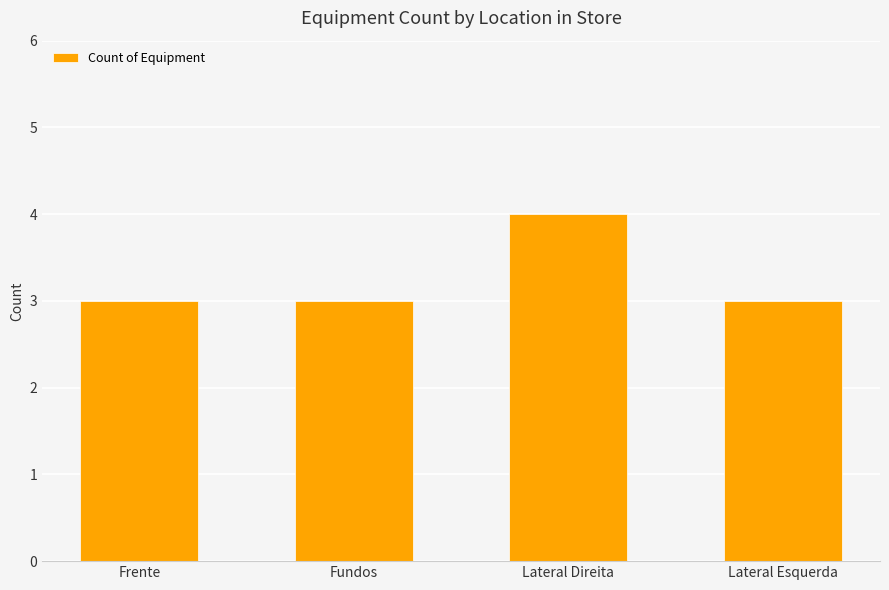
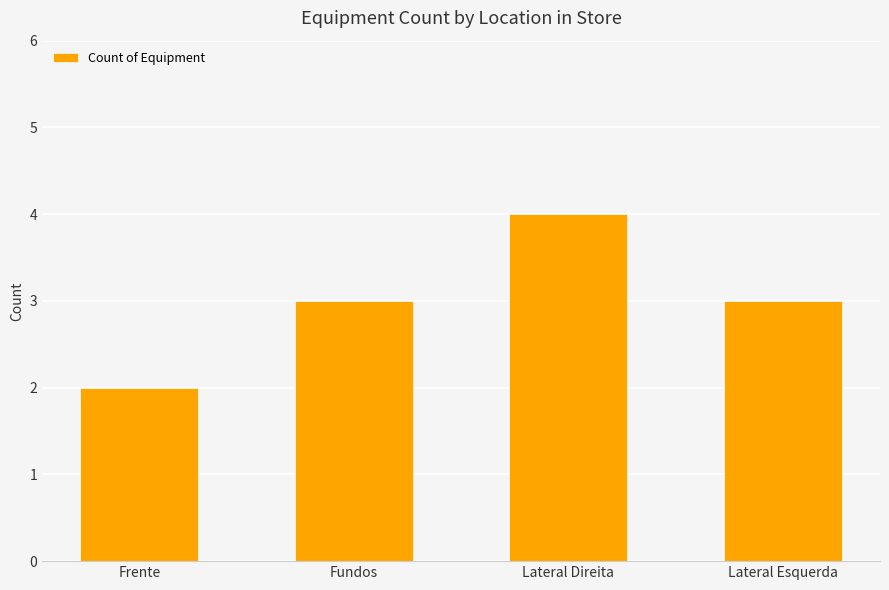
Frente: 3 -> 2
